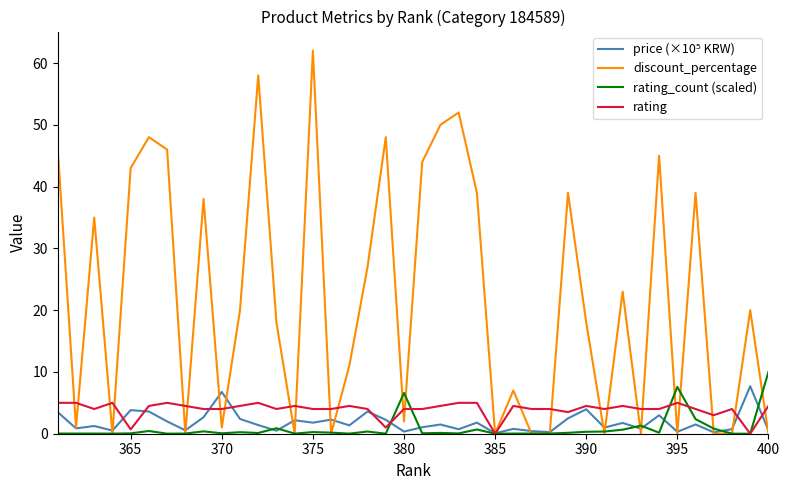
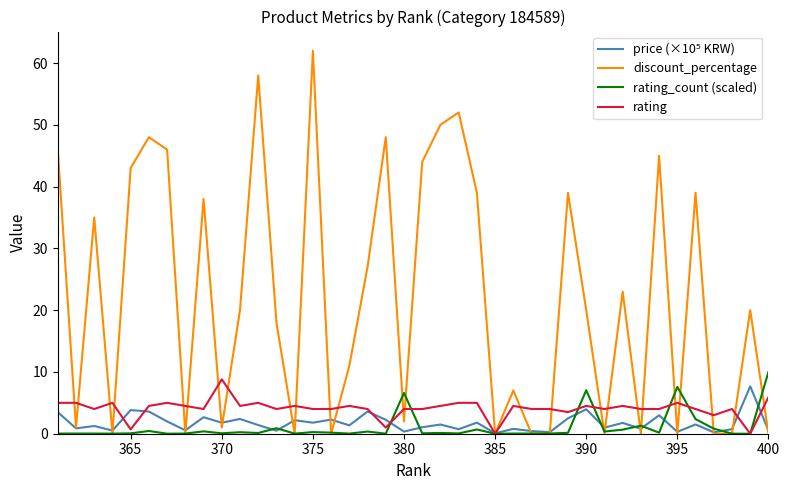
price (×10⁵ KRW), 370: 7 -> 2
rating, 370: 4 -> 9
discount_percentage, 390: 18 -> 20
rating_count (scaled), 390: 0 -> 7
rating, 400: 5 -> 6
